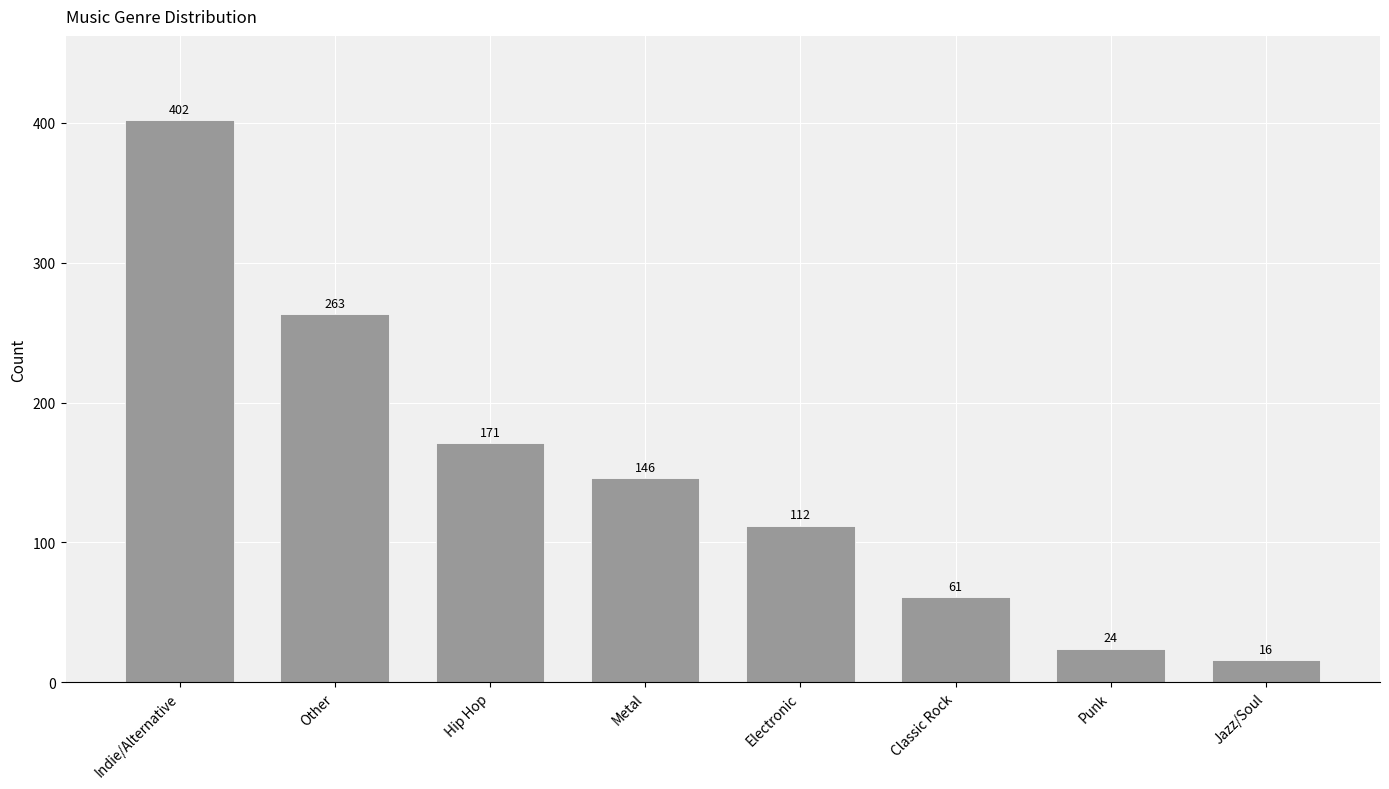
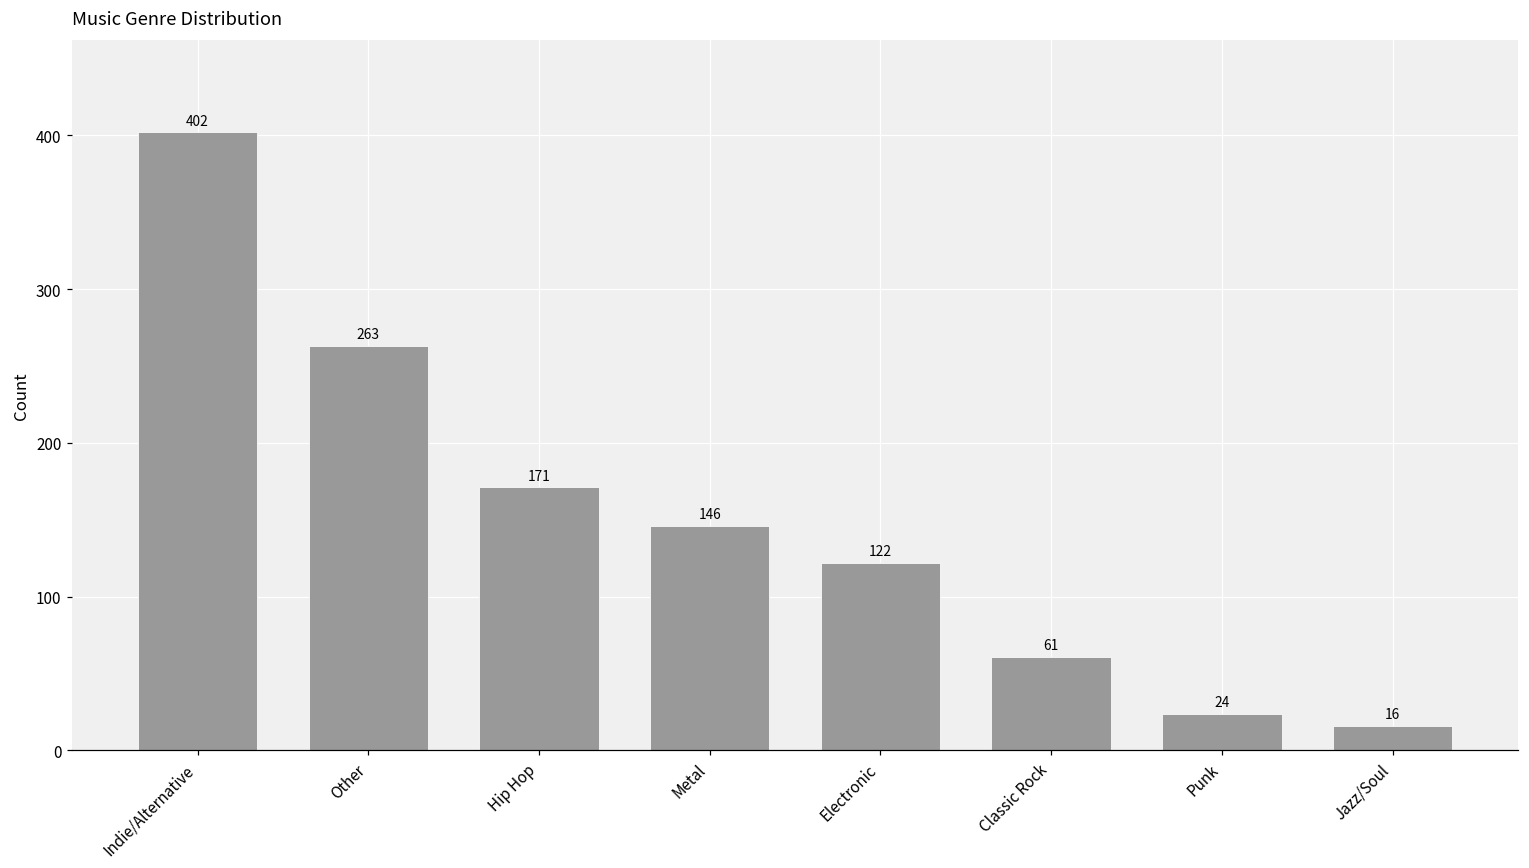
Electronic: 112 -> 122
